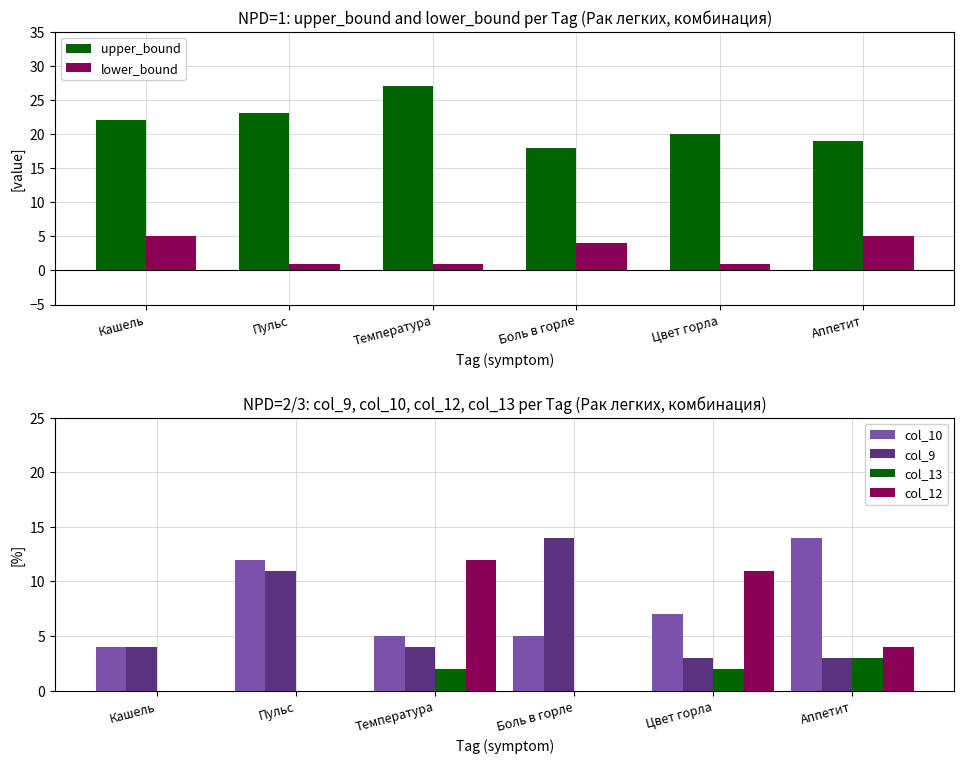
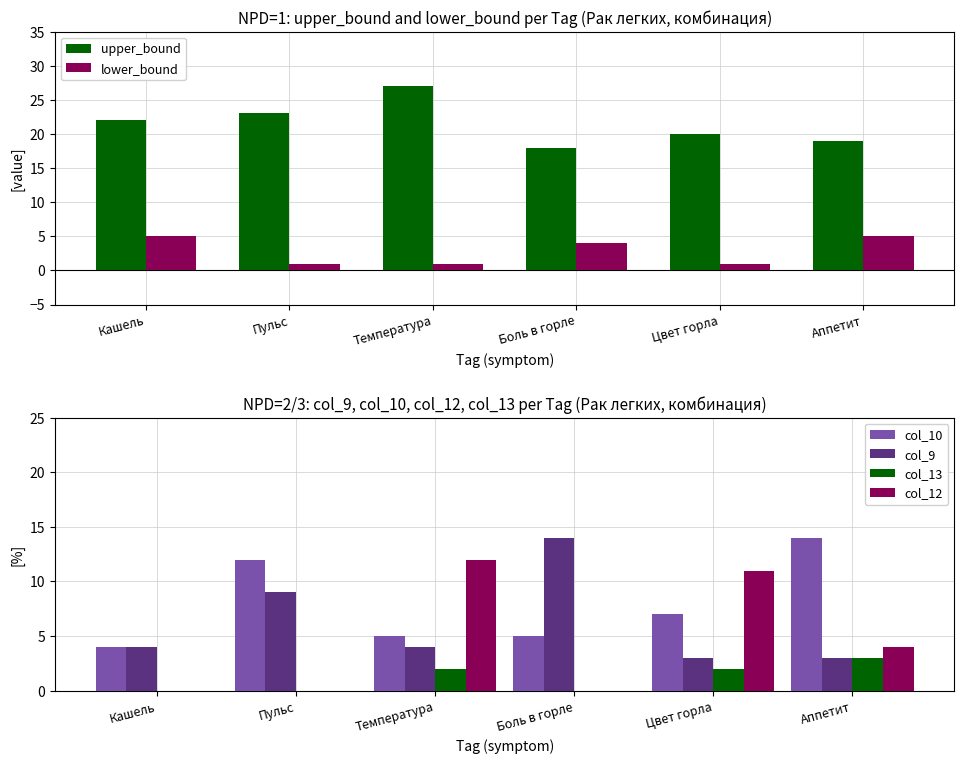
NPD=2/3: col_9, col_10, col_12, col_13 per Tag (Рак легких, комбинация), col_9, Пульс: 11 -> 9
